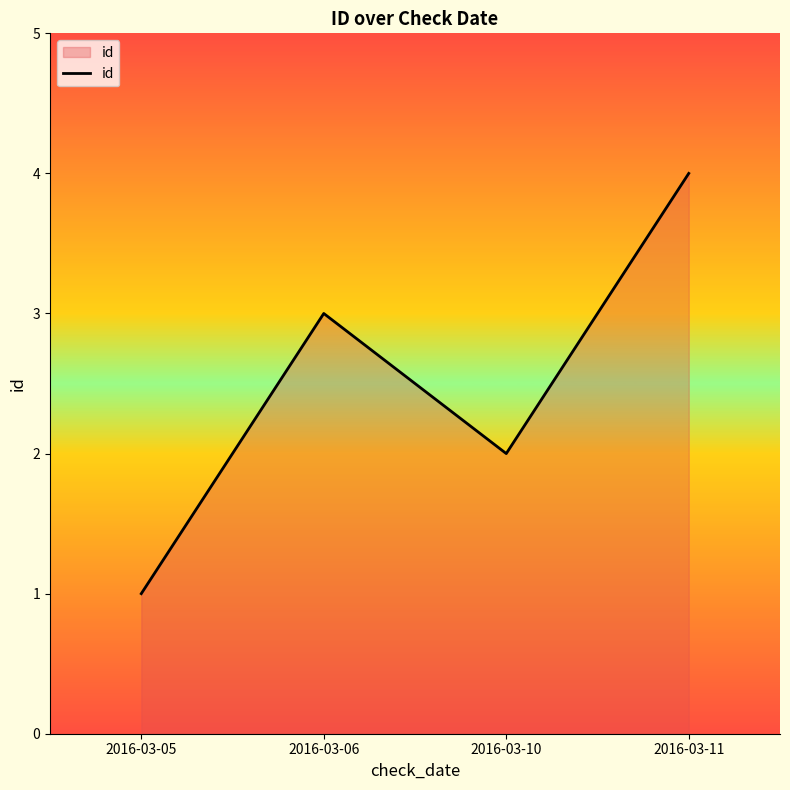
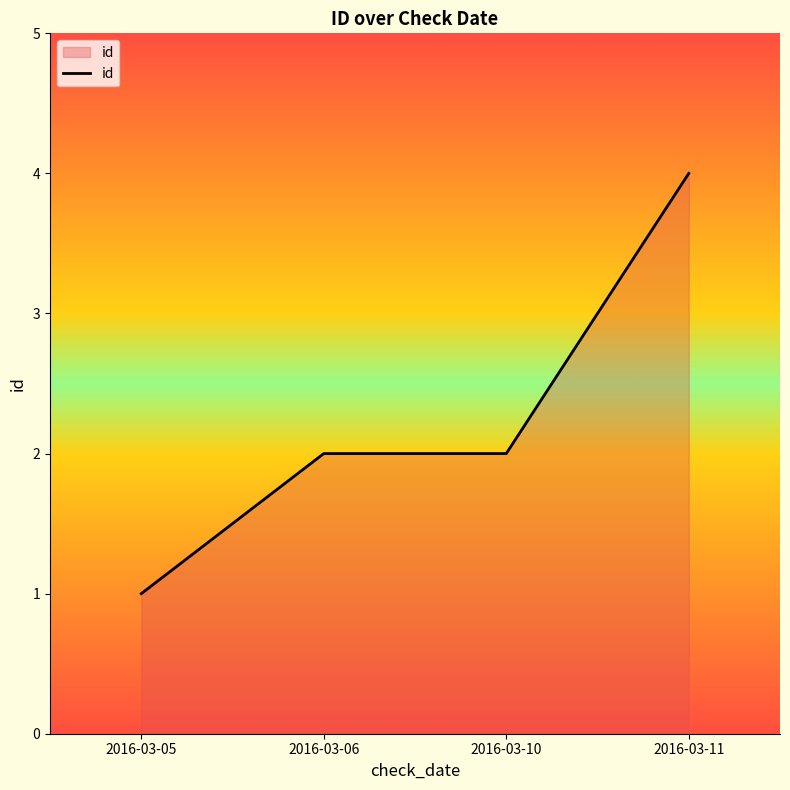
2016-03-06: 3 -> 2
